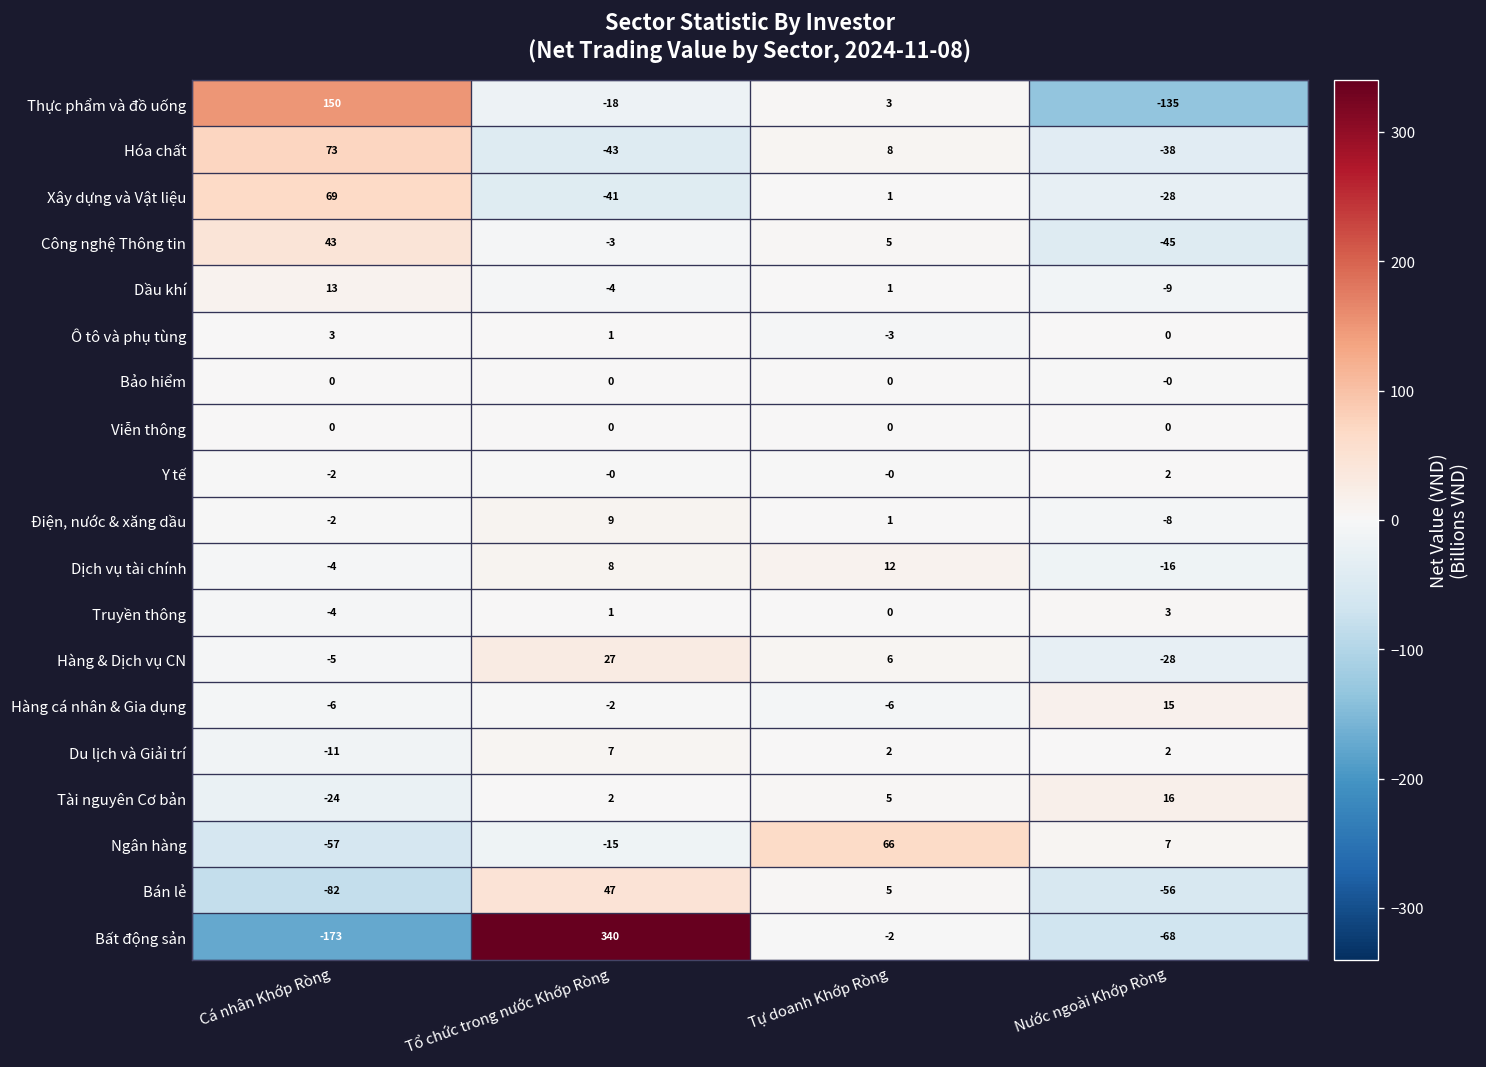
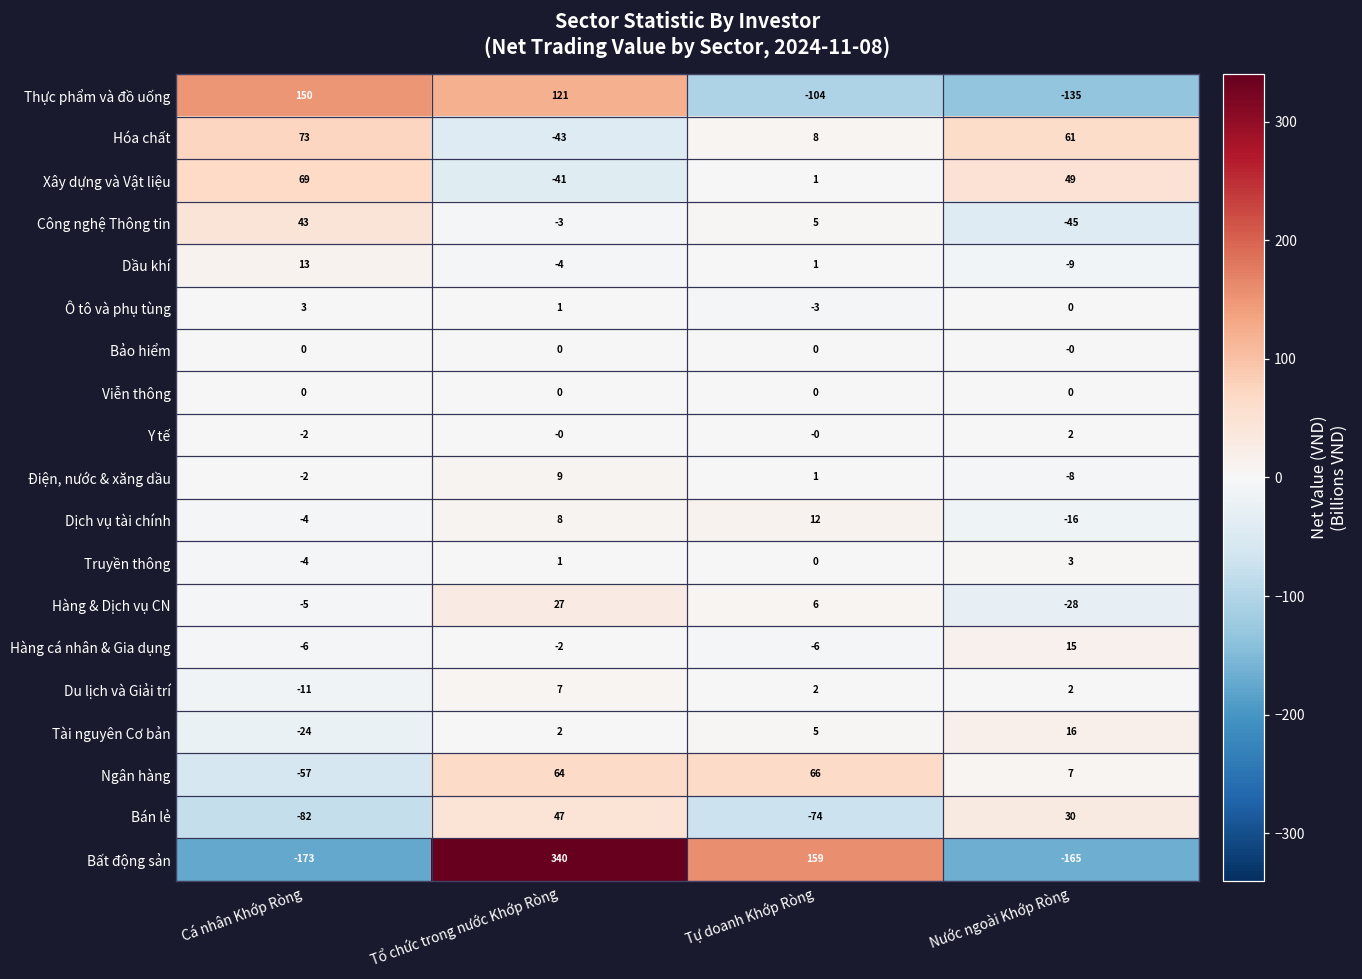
Thực phẩm và đồ uống, Tổ chức trong nước Khớp Ròng: -18 -> 121
Thực phẩm và đồ uống, Tự doanh Khớp Ròng: 3 -> -104
Hóa chất, Nước ngoài Khớp Ròng: -38 -> 61
Xây dựng và Vật liệu, Nước ngoài Khớp Ròng: -28 -> 49
Ngân hàng, Tổ chức trong nước Khớp Ròng: -15 -> 64
Bán lẻ, Tự doanh Khớp Ròng: 5 -> -74
Bán lẻ, Nước ngoài Khớp Ròng: -56 -> 30
Bất động sản, Tự doanh Khớp Ròng: -2 -> 159
Bất động sản, Nước ngoài Khớp Ròng: -68 -> -165
